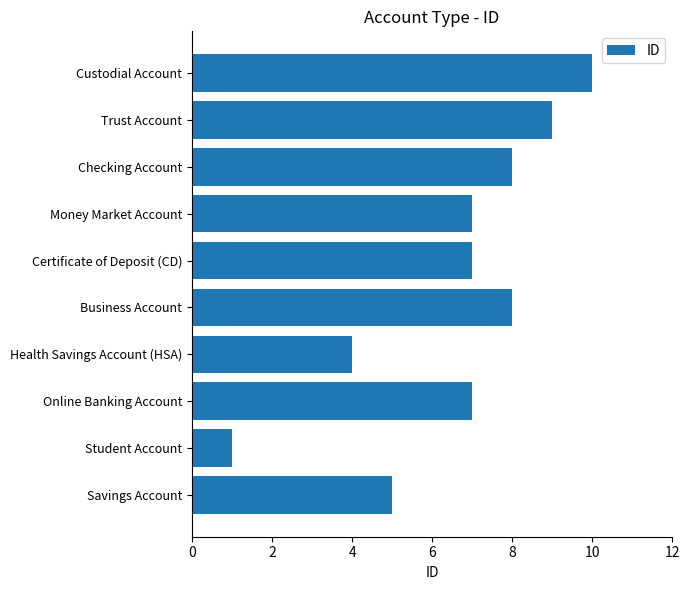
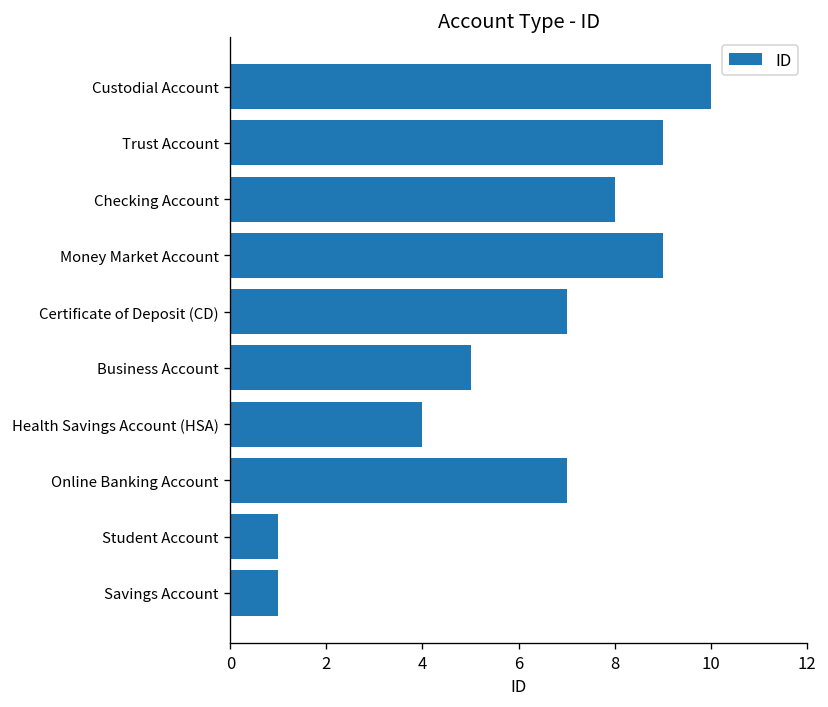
Money Market Account: 7 -> 9
Business Account: 8 -> 5
Savings Account: 5 -> 1
